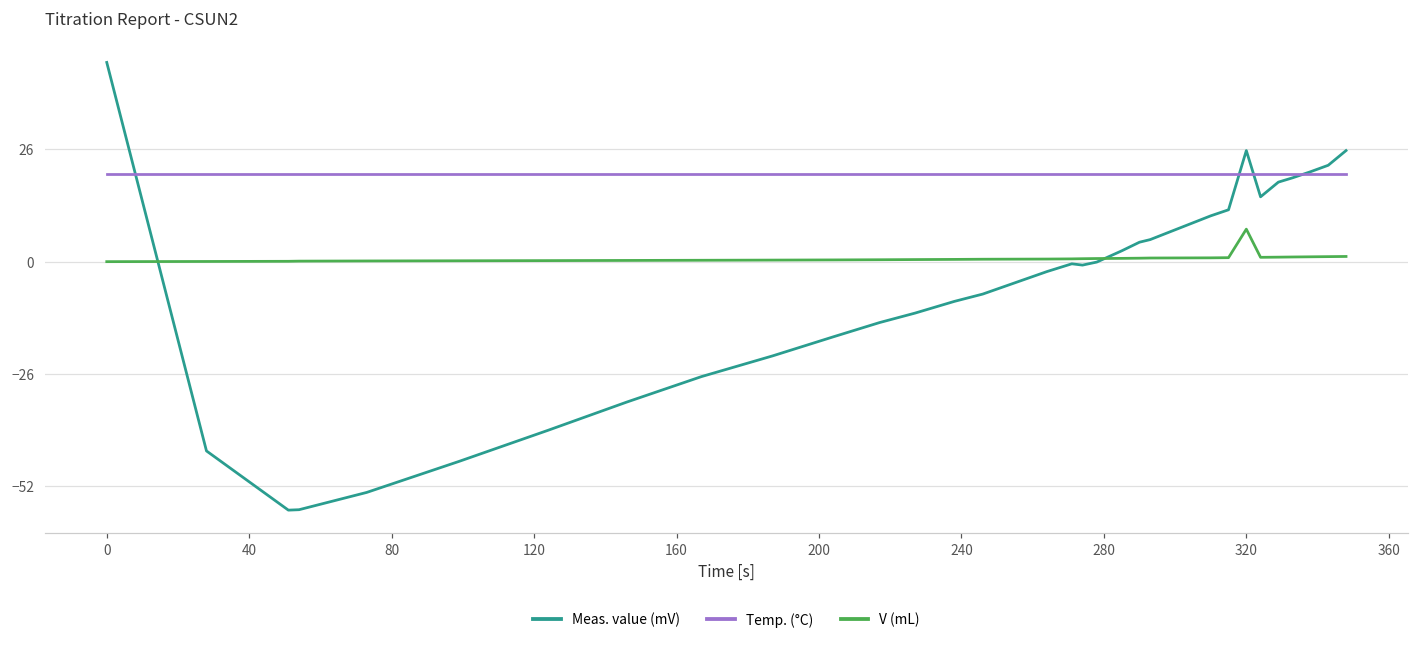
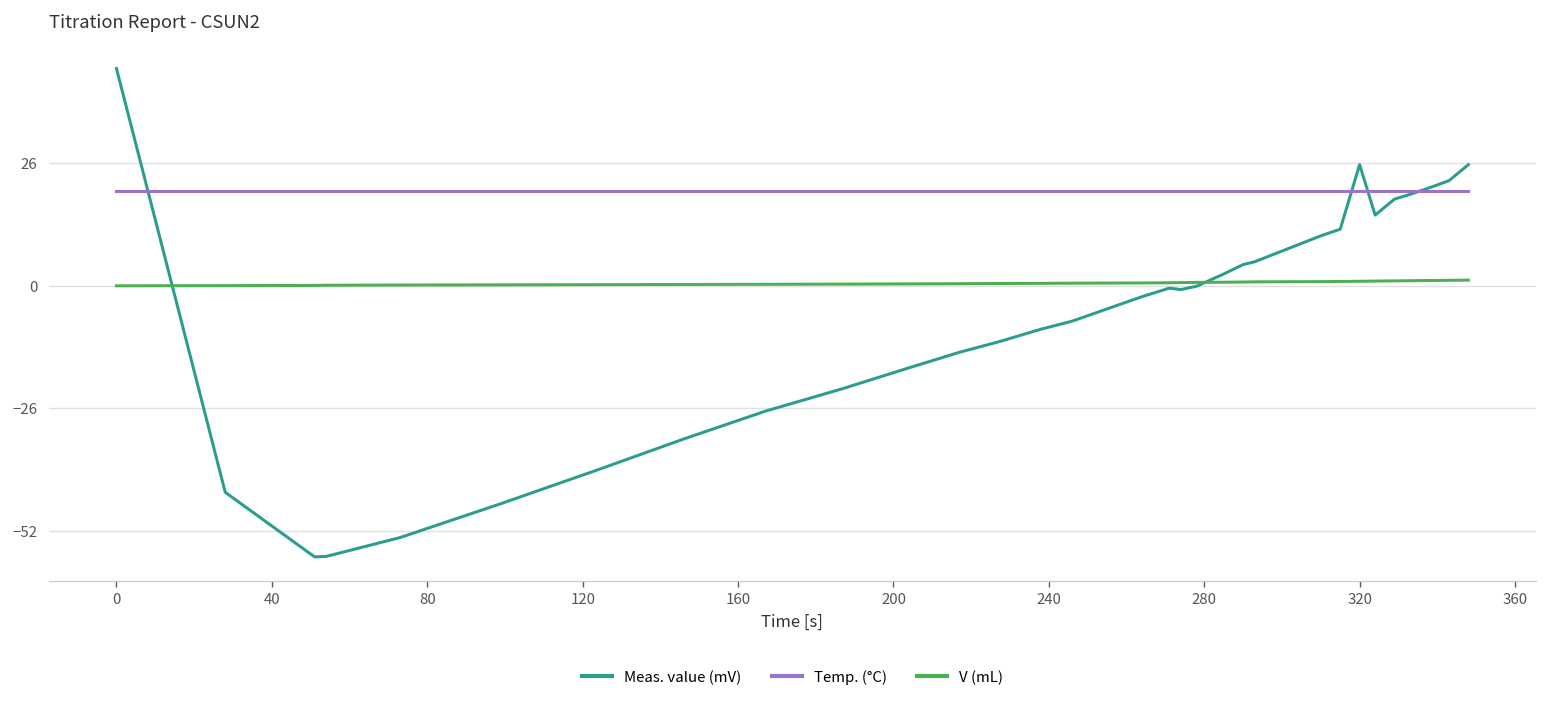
V (mL), 320: 8 -> 1
